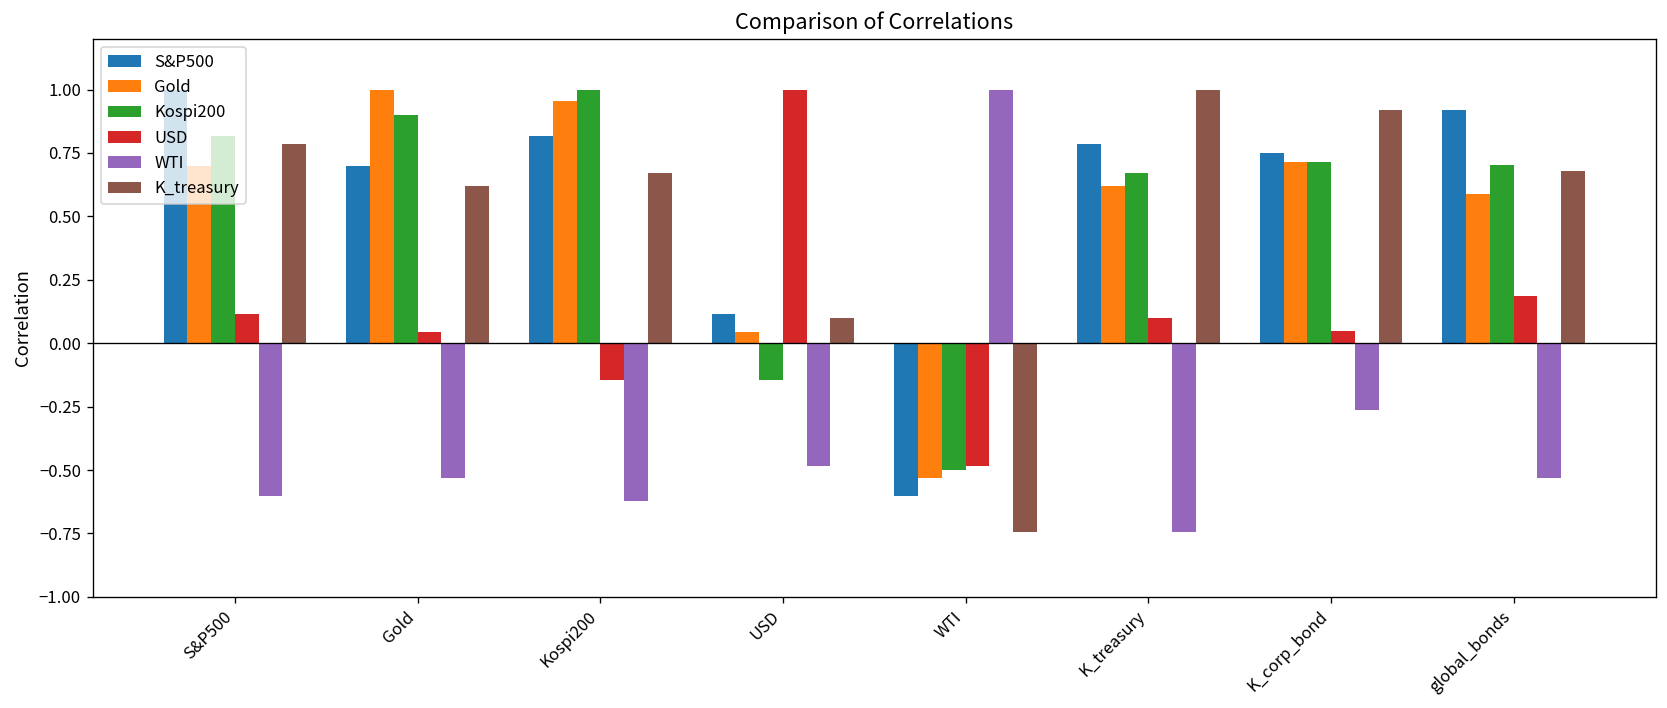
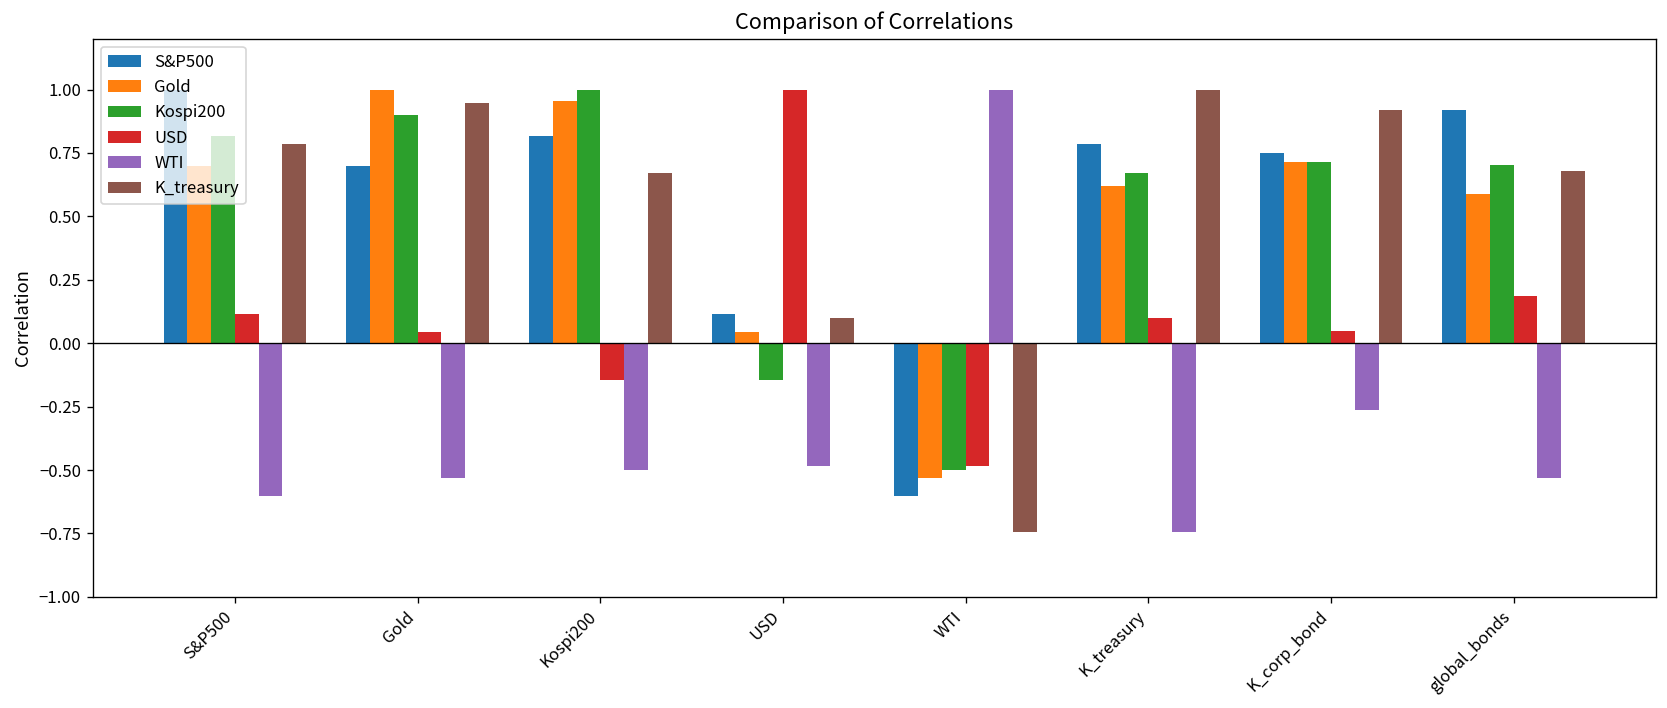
K_treasury, Gold: 0.62 -> 0.95
WTI, Kospi200: -0.62 -> -0.50
